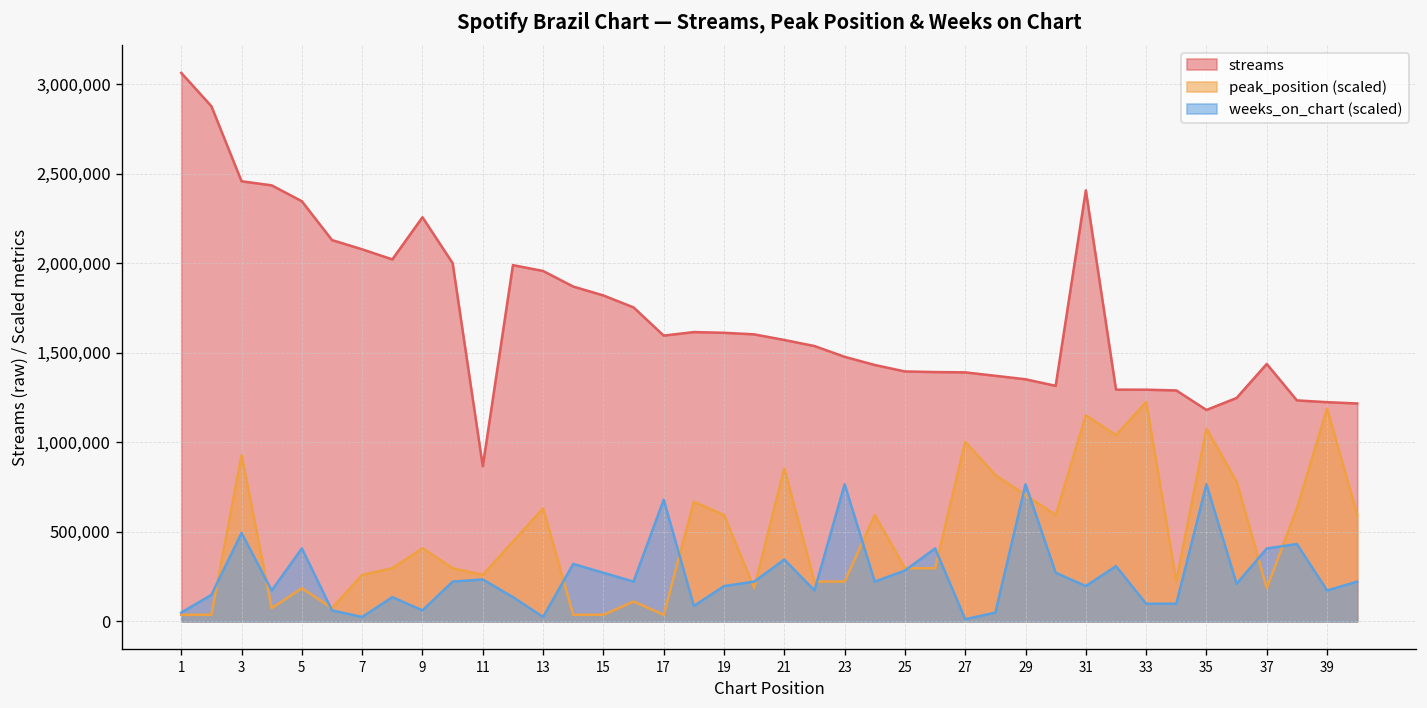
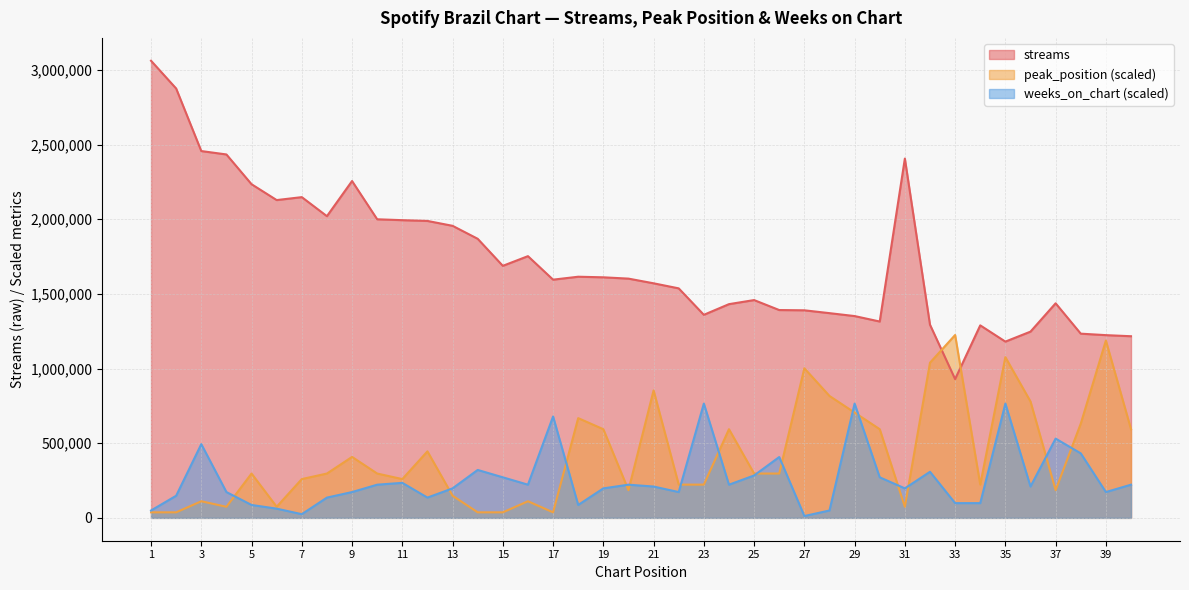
peak_position (scaled), 3: 930,000 -> 110,000
streams, 5: 2,350,000 -> 2,230,000
peak_position (scaled), 5: 190,000 -> 300,000
weeks_on_chart (scaled), 5: 410,000 -> 90,000
streams, 7: 2,080,000 -> 2,150,000
weeks_on_chart (scaled), 9: 60,000 -> 170,000
streams, 11: 870,000 -> 1,990,000
peak_position (scaled), 13: 630,000 -> 150,000
weeks_on_chart (scaled), 13: 20,000 -> 200,000
streams, 15: 1,820,000 -> 1,690,000
weeks_on_chart (scaled), 21: 350,000 -> 210,000
streams, 23: 1,480,000 -> 1,360,000
streams, 25: 1,400,000 -> 1,460,000
peak_position (scaled), 31: 1,150,000 -> 70,000
streams, 33: 1,290,000 -> 930,000
weeks_on_chart (scaled), 37: 410,000 -> 530,000
